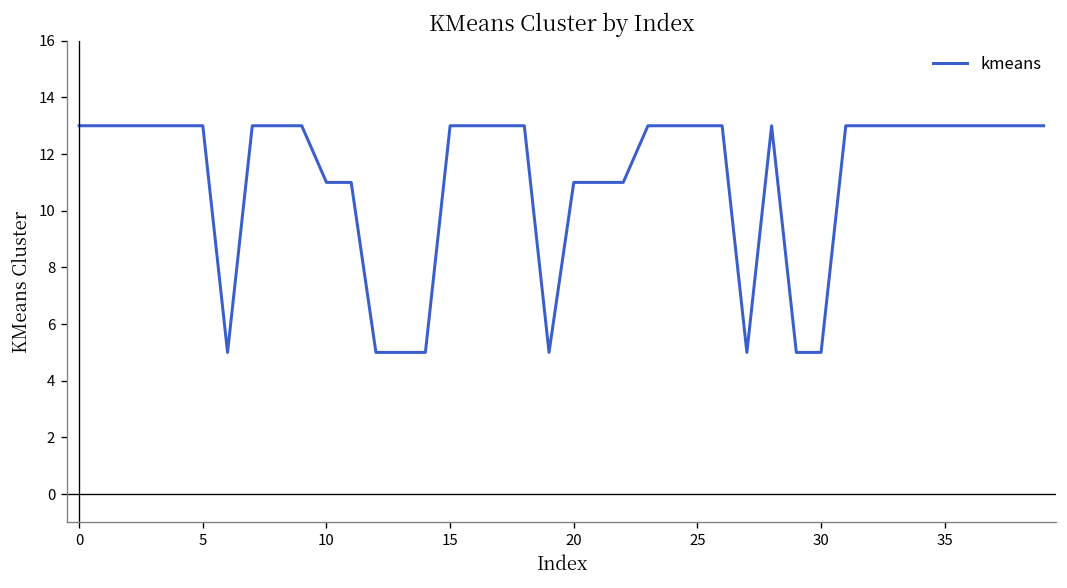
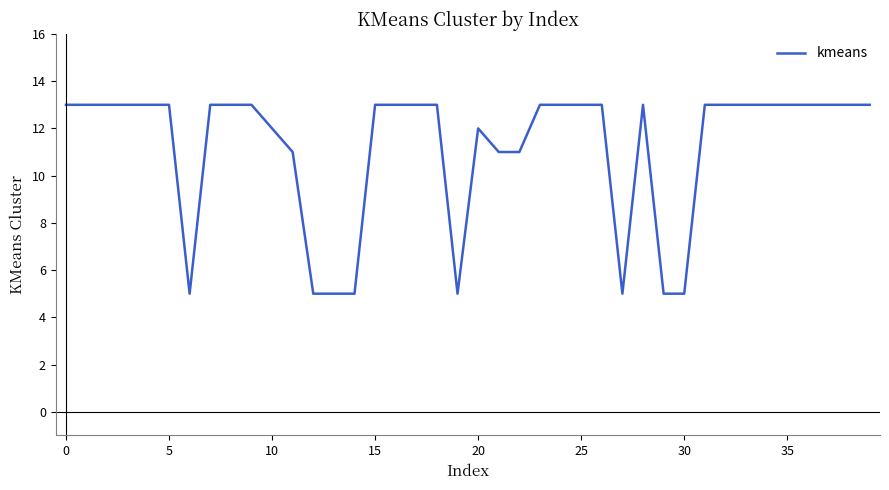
10: 11 -> 12
20: 11 -> 12
